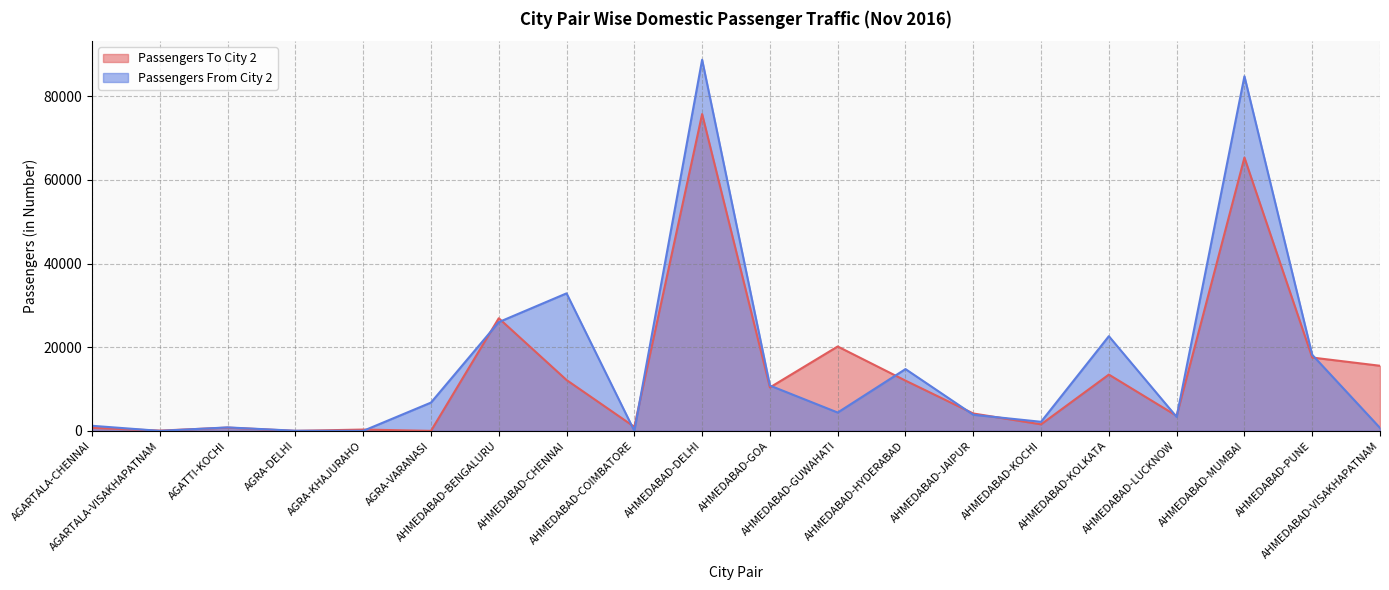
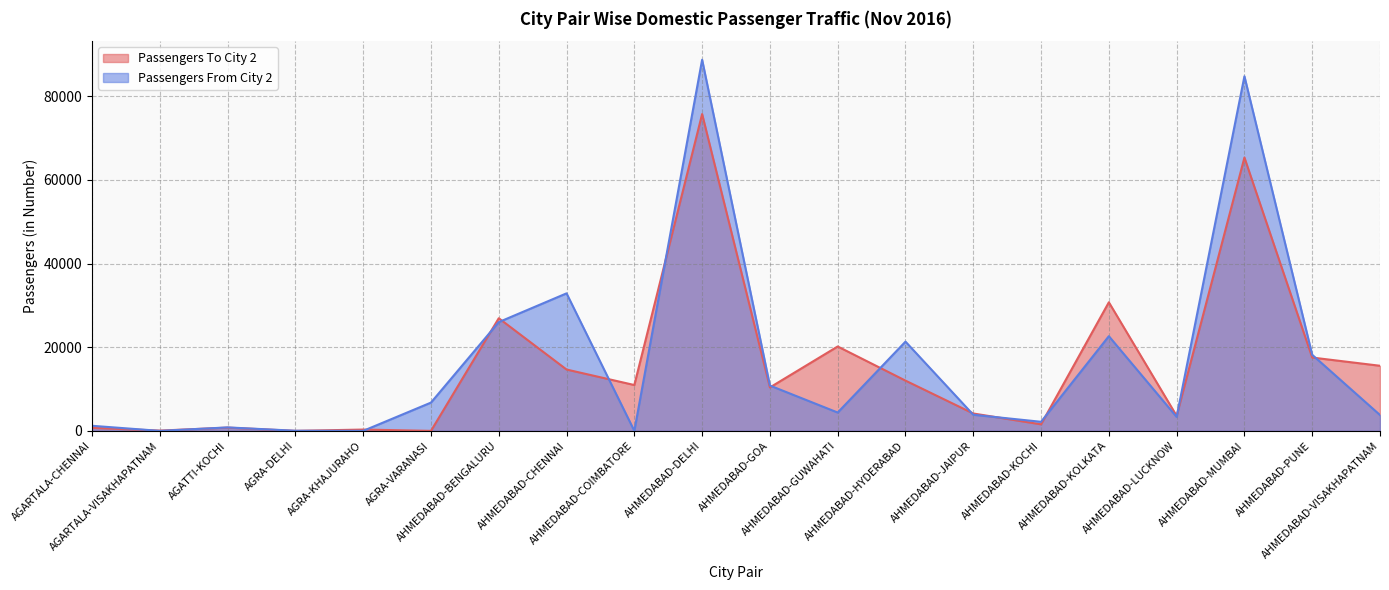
Passengers To City 2, AHMEDABAD-CHENNAI: 12000 -> 15000
Passengers To City 2, AHMEDABAD-COIMBATORE: 1000 -> 11000
Passengers From City 2, AHMEDABAD-HYDERABAD: 15000 -> 21000
Passengers To City 2, AHMEDABAD-KOLKATA: 13000 -> 31000
Passengers From City 2, AHMEDABAD-VISAKHAPATNAM: 1000 -> 4000
